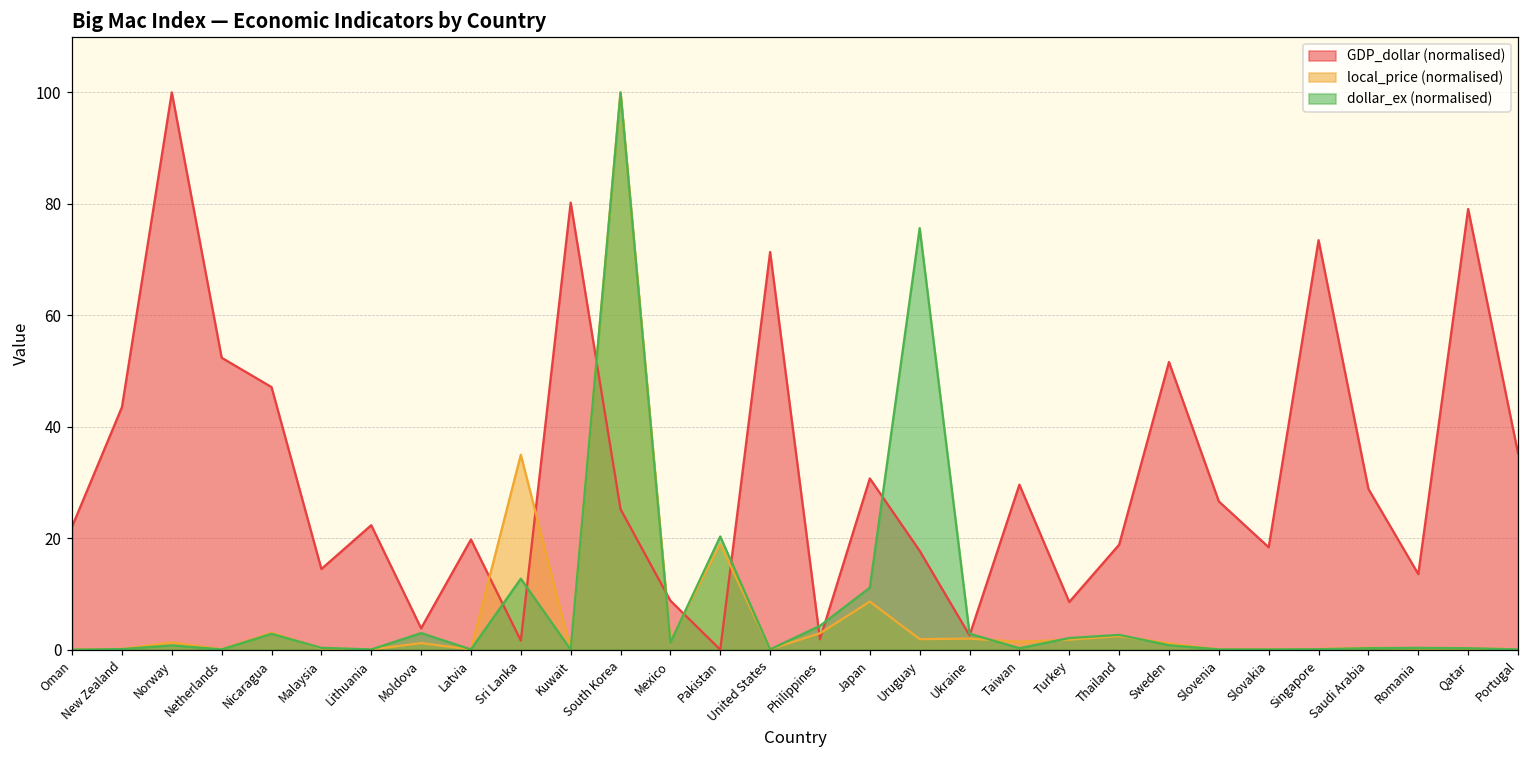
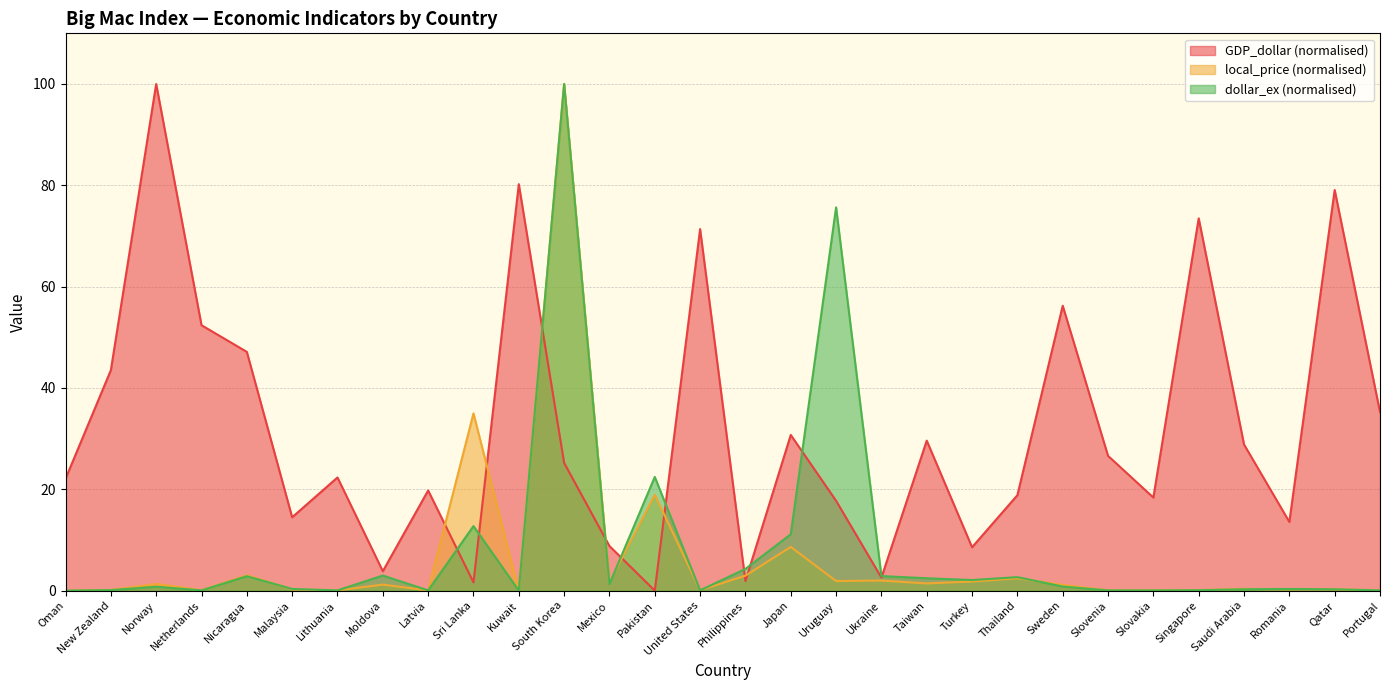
dollar_ex (normalised), Pakistan: 20 -> 22
dollar_ex (normalised), Taiwan: 0 -> 2
GDP_dollar (normalised), Sweden: 52 -> 56
